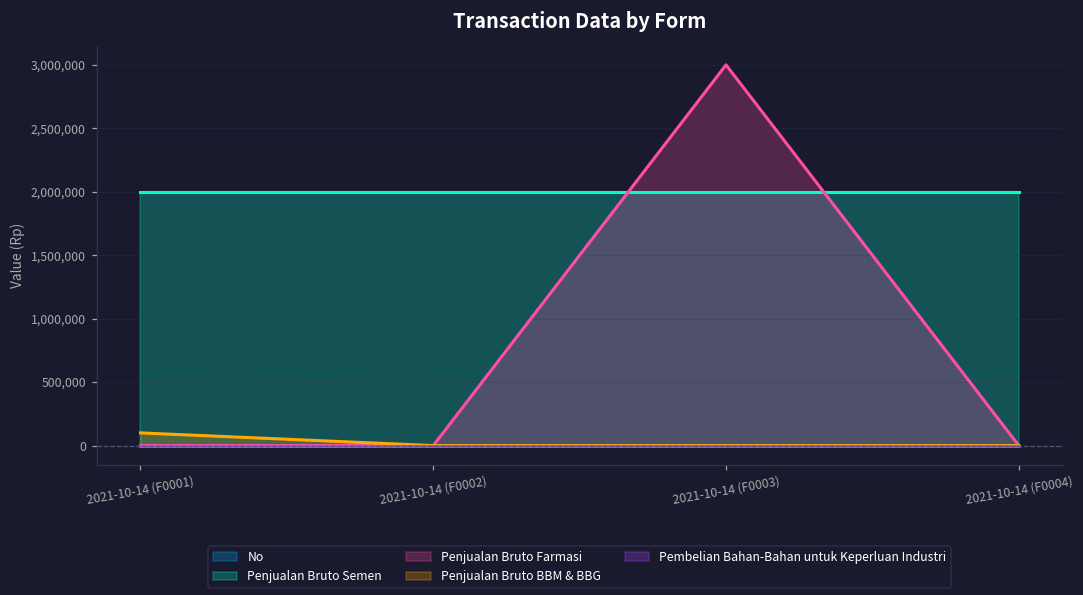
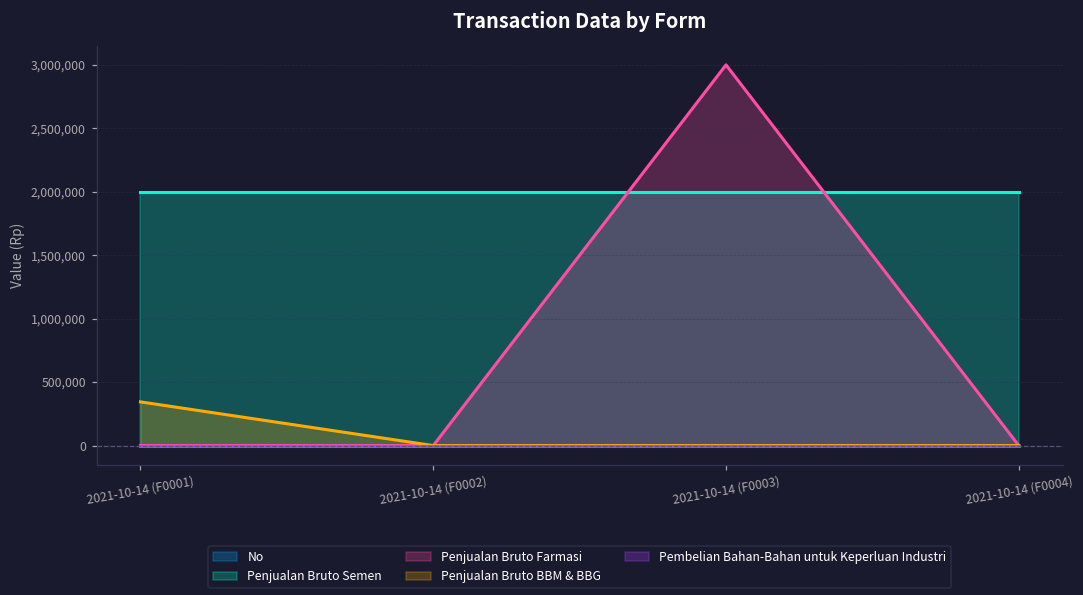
Penjualan Bruto BBM & BBG, 2021-10-14 (F0001): 100,000 -> 340,000
